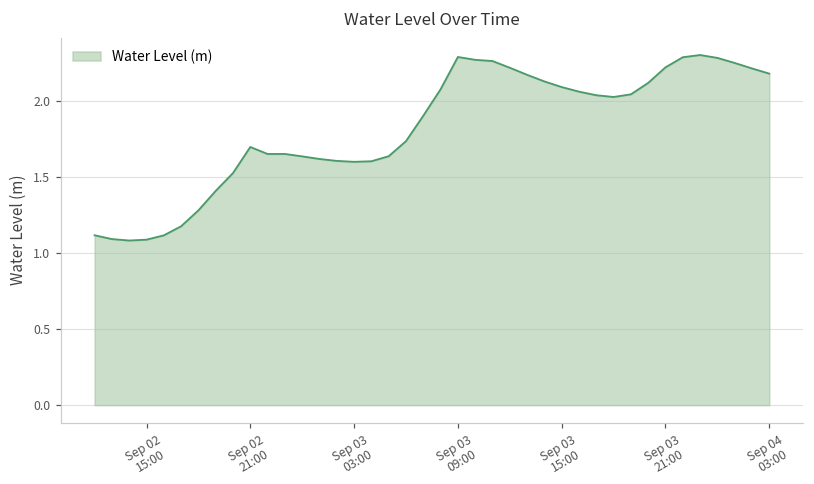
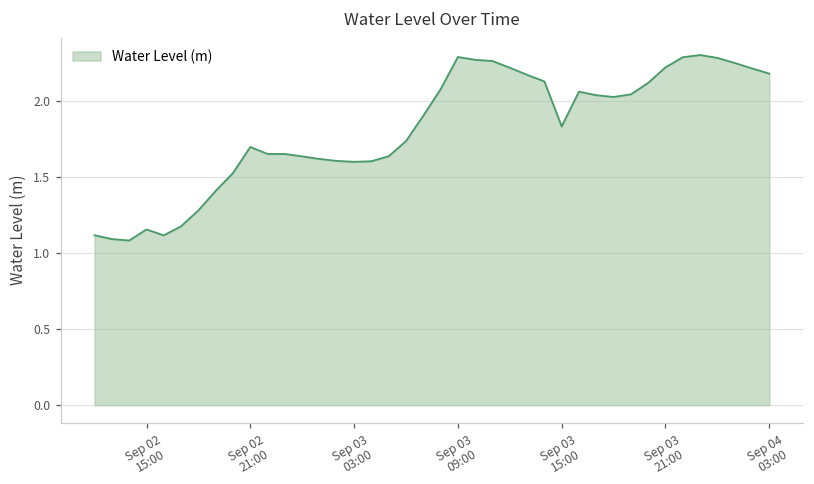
Sep 02 15:00: 1.09 -> 1.16
Sep 03 15:00: 2.09 -> 1.84
